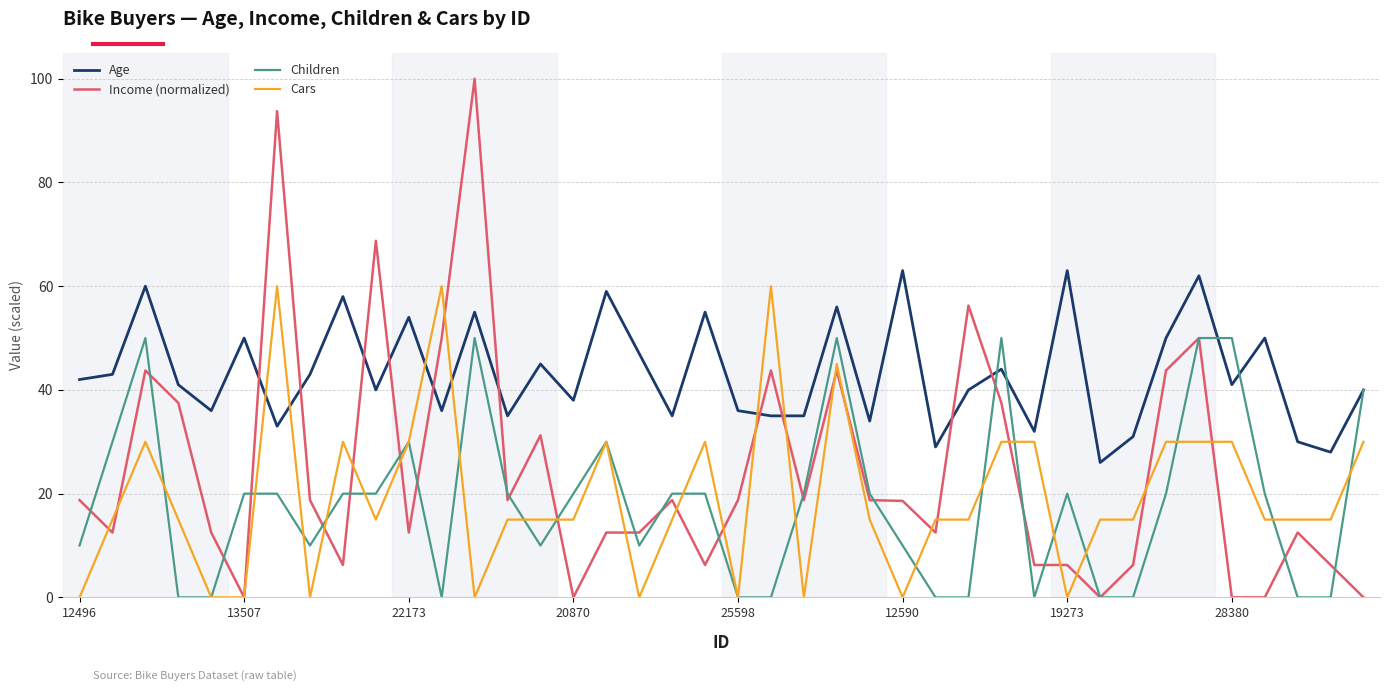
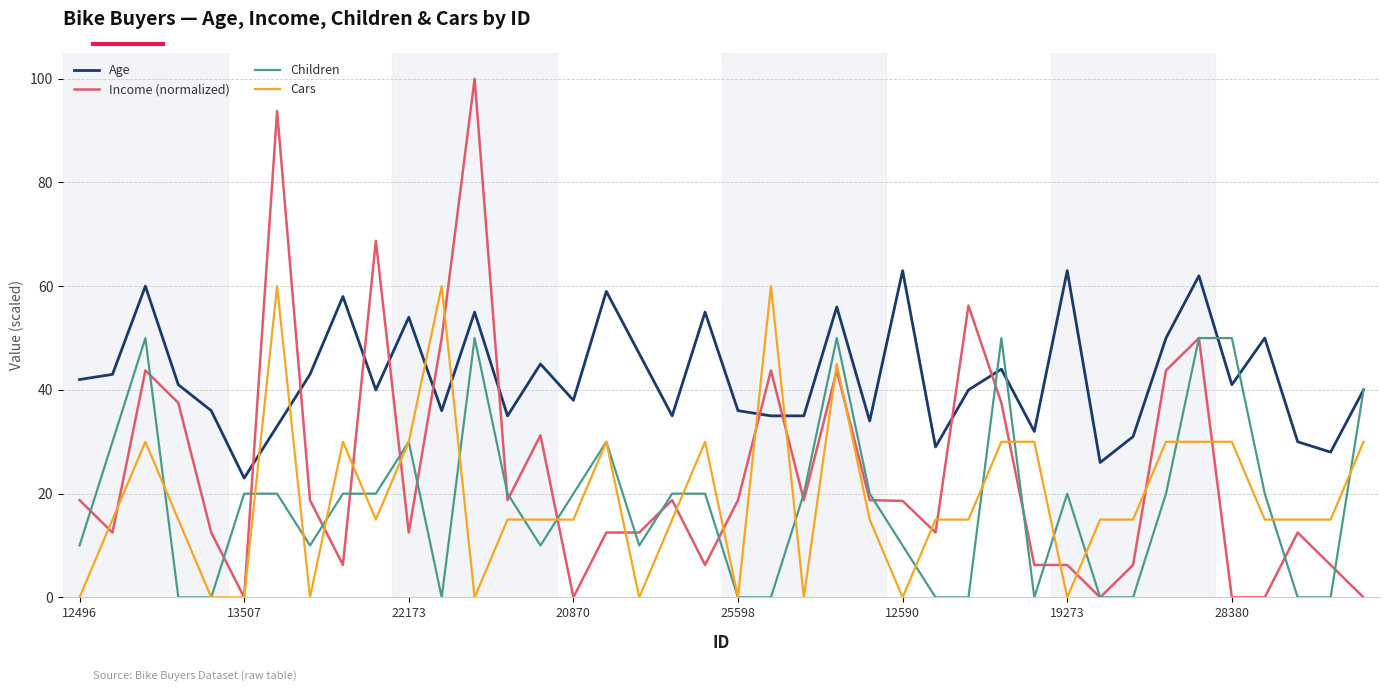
Age, 13507: 50 -> 23
